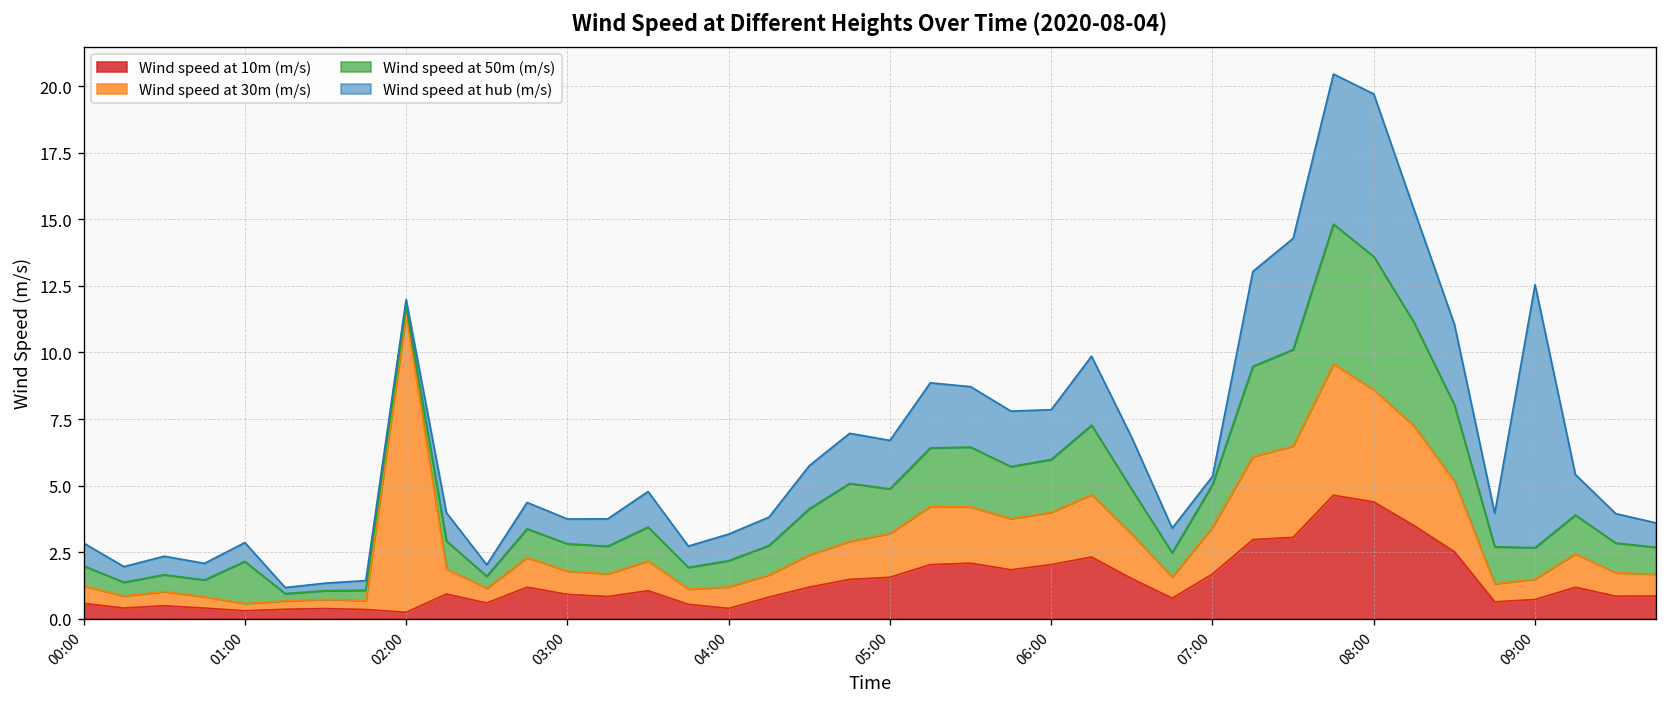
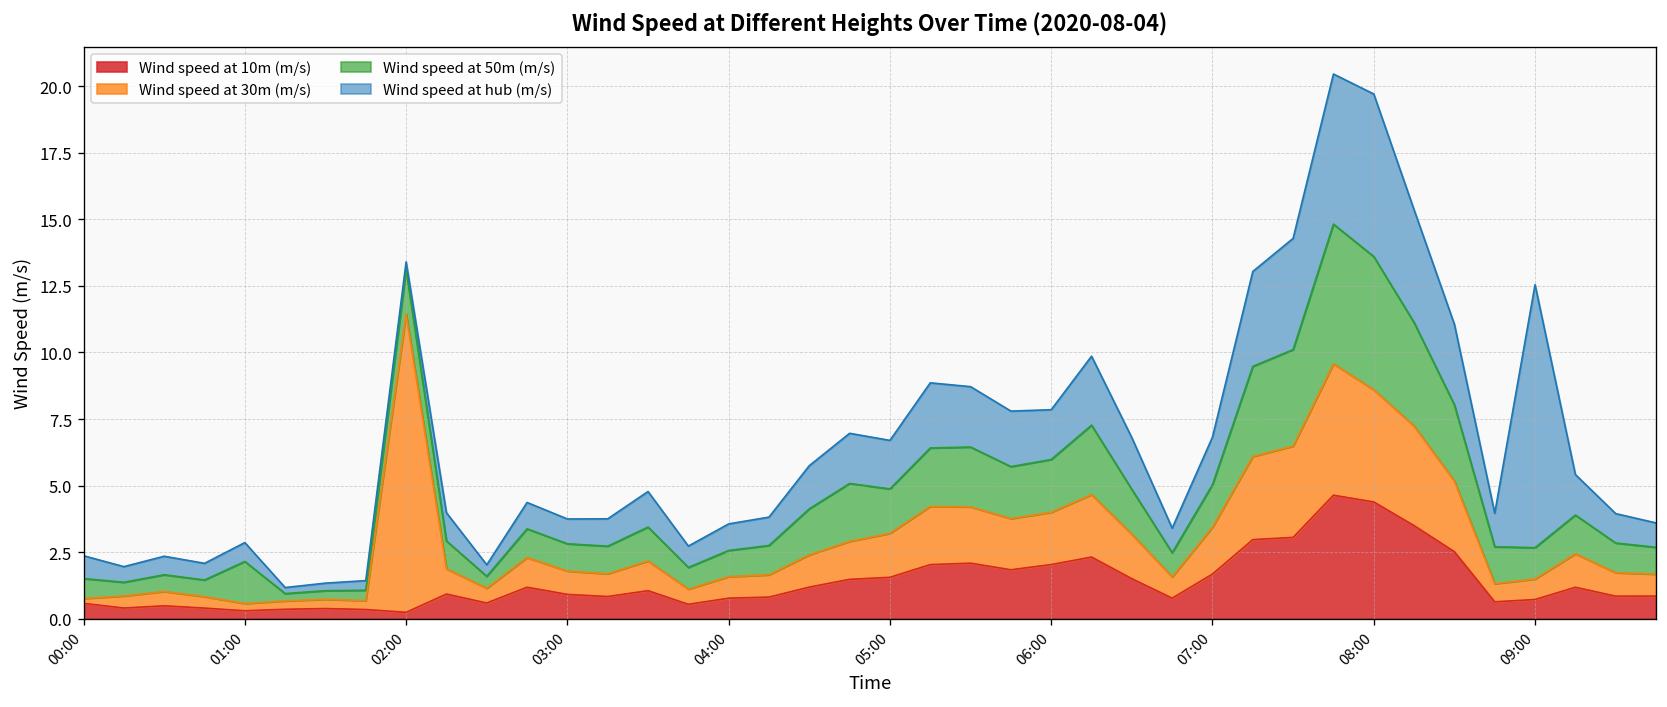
Wind speed at 30m (m/s), 00:00: 0.7 -> 0.2
Wind speed at 50m (m/s), 02:00: 0.3 -> 1.7
Wind speed at 10m (m/s), 04:00: 0.4 -> 0.8
Wind speed at hub (m/s), 07:00: 0.3 -> 1.8
